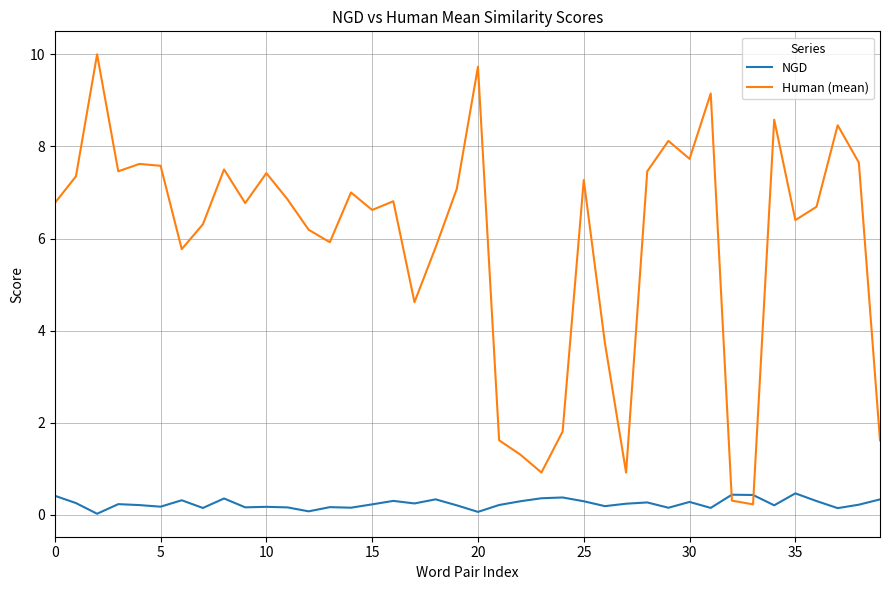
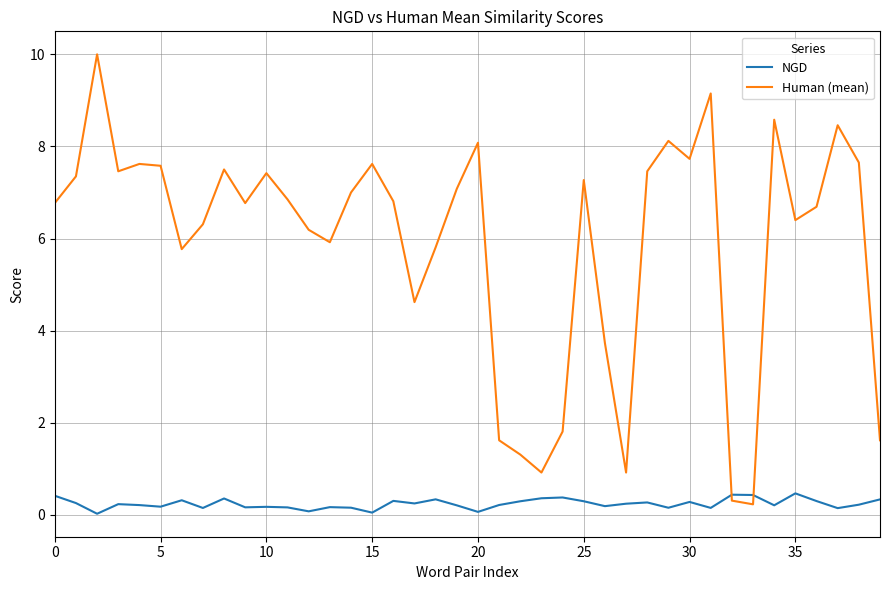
NGD, 15: 0.2 -> 0.0
Human (mean), 15: 6.6 -> 7.6
Human (mean), 20: 9.7 -> 8.1
